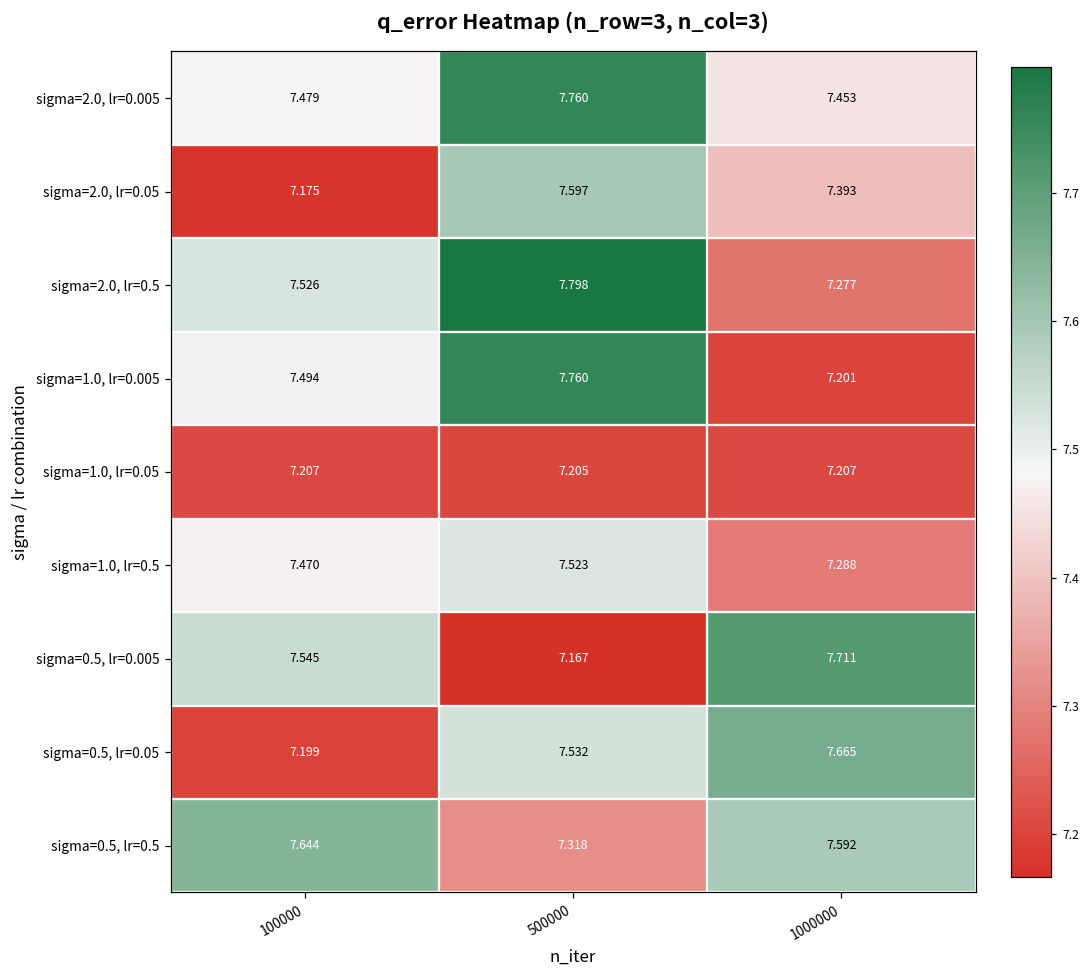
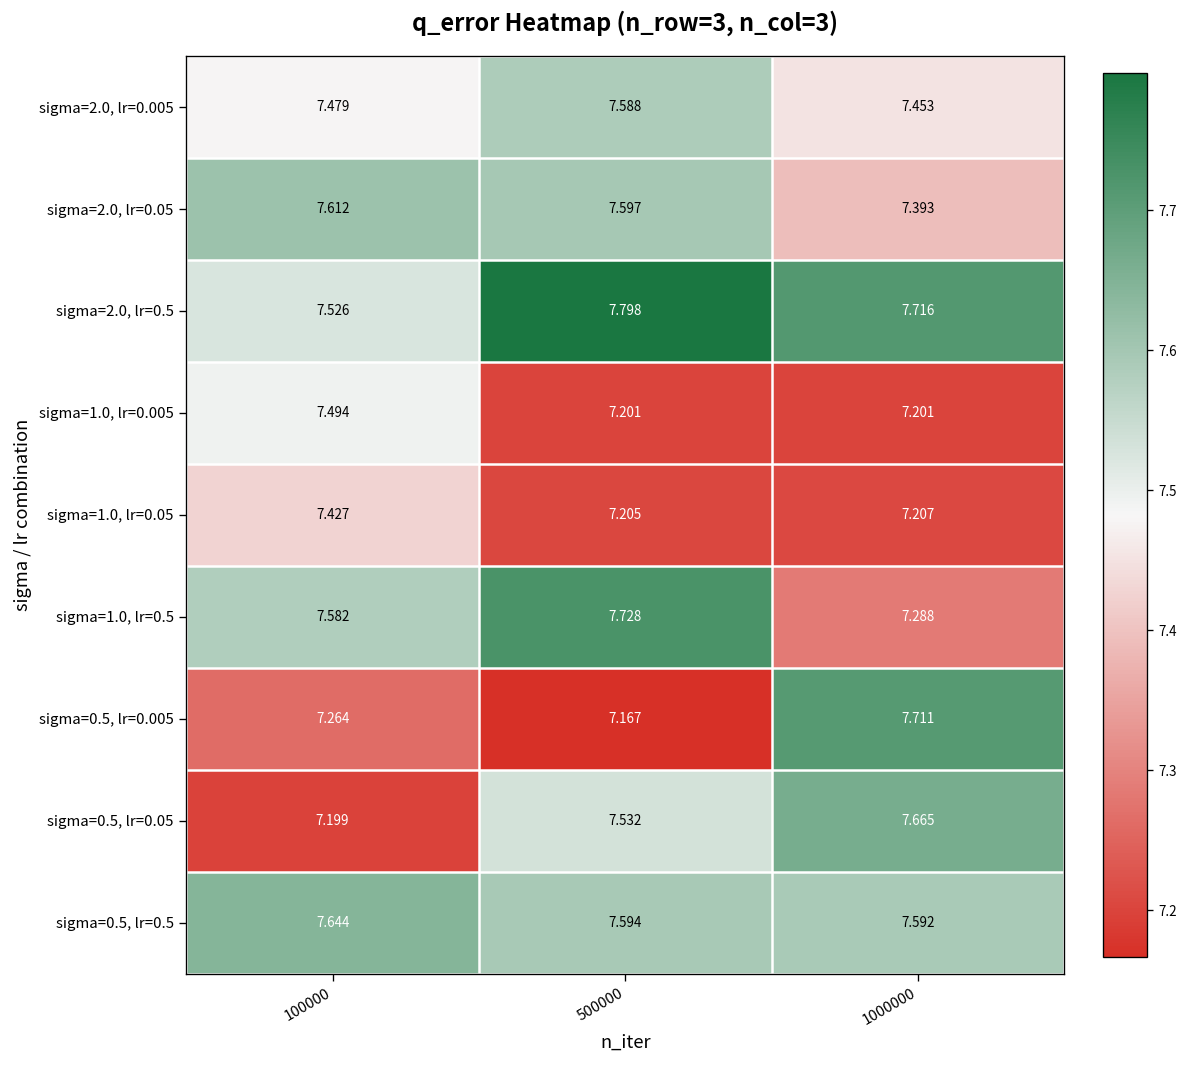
sigma=2.0, lr=0.005, 500000: 7.760 -> 7.588
sigma=2.0, lr=0.05, 100000: 7.175 -> 7.612
sigma=2.0, lr=0.5, 1000000: 7.277 -> 7.716
sigma=1.0, lr=0.005, 500000: 7.760 -> 7.201
sigma=1.0, lr=0.05, 100000: 7.207 -> 7.427
sigma=1.0, lr=0.5, 100000: 7.470 -> 7.582
sigma=1.0, lr=0.5, 500000: 7.523 -> 7.728
sigma=0.5, lr=0.005, 100000: 7.545 -> 7.264
sigma=0.5, lr=0.5, 500000: 7.318 -> 7.594
